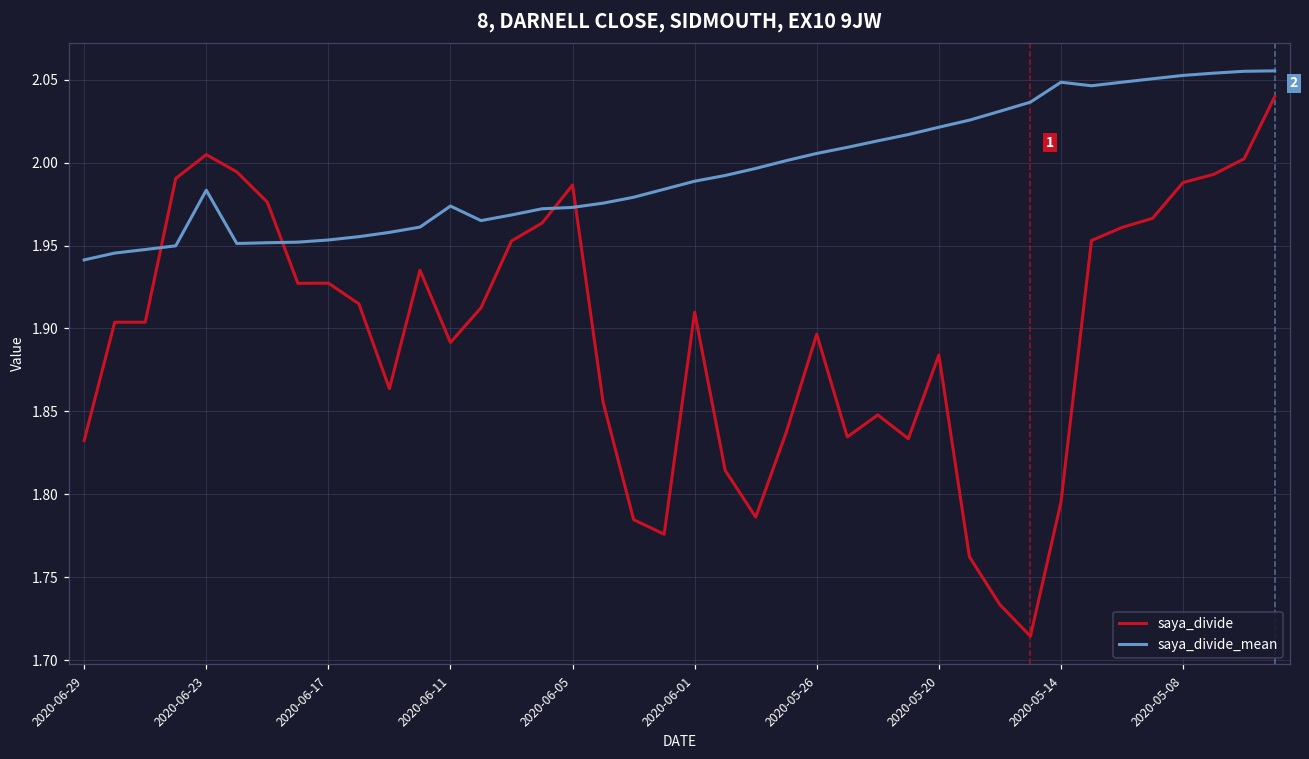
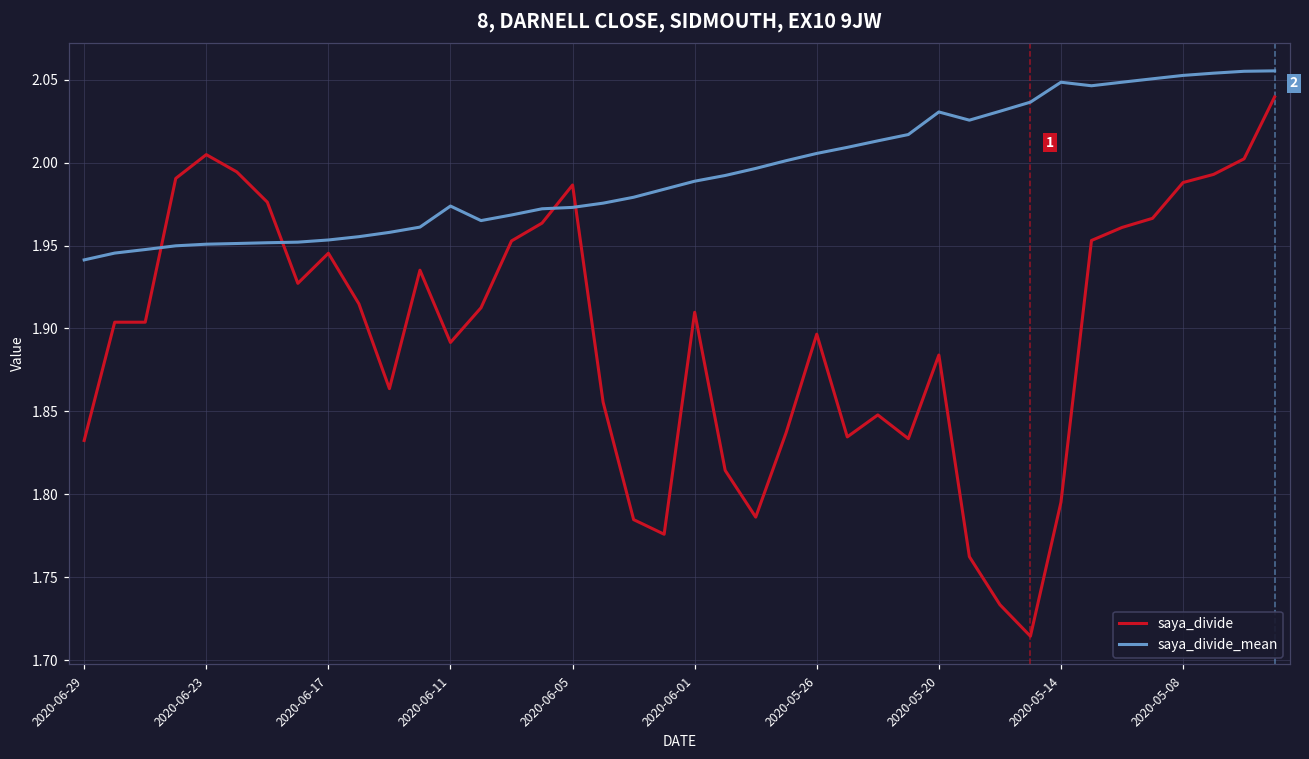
saya_divide_mean, 2020-06-23: 1.983 -> 1.951
saya_divide, 2020-06-17: 1.927 -> 1.945
saya_divide_mean, 2020-05-20: 2.021 -> 2.030
